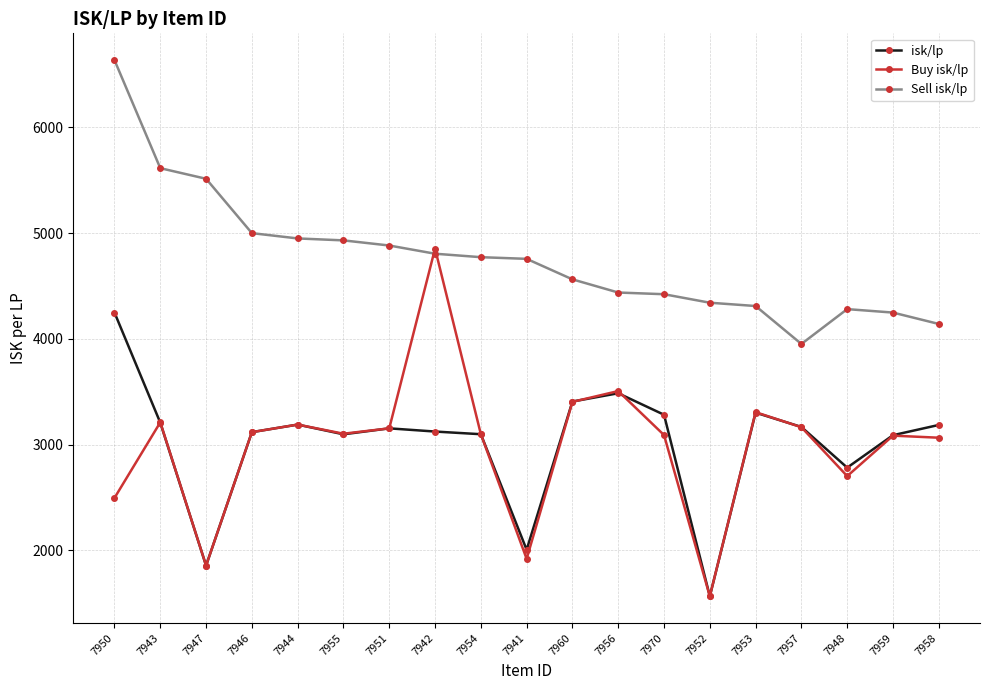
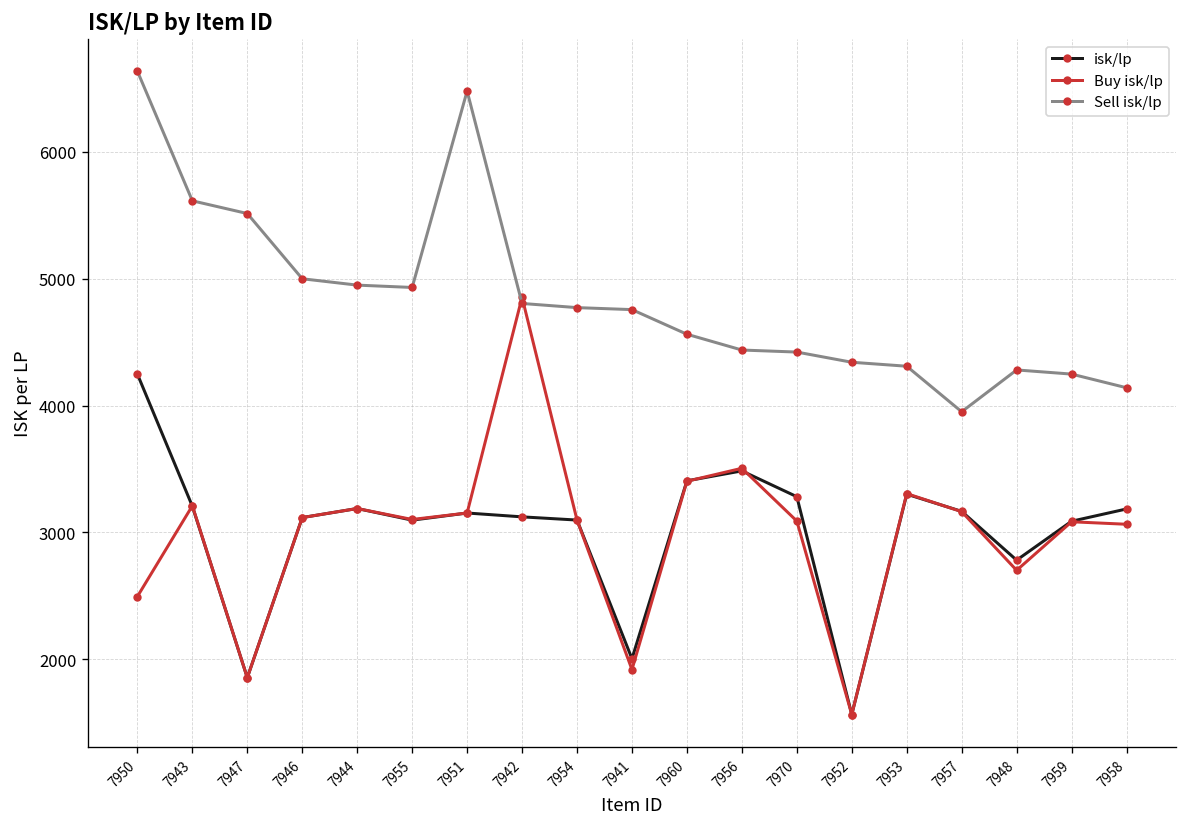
Sell isk/lp, 7951: 4880 -> 6480
